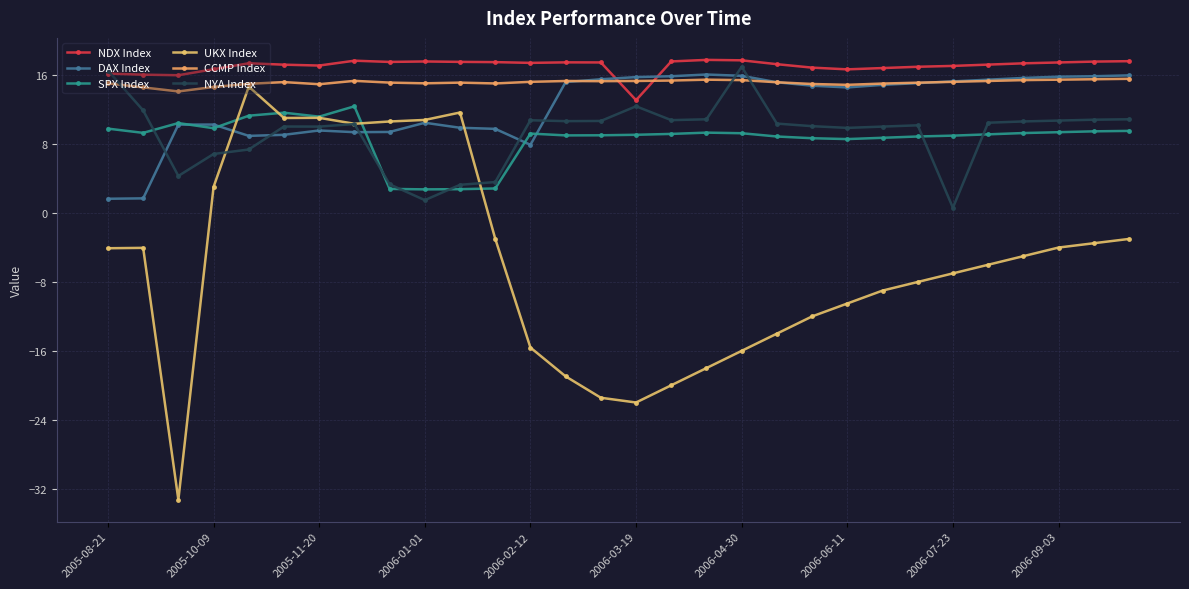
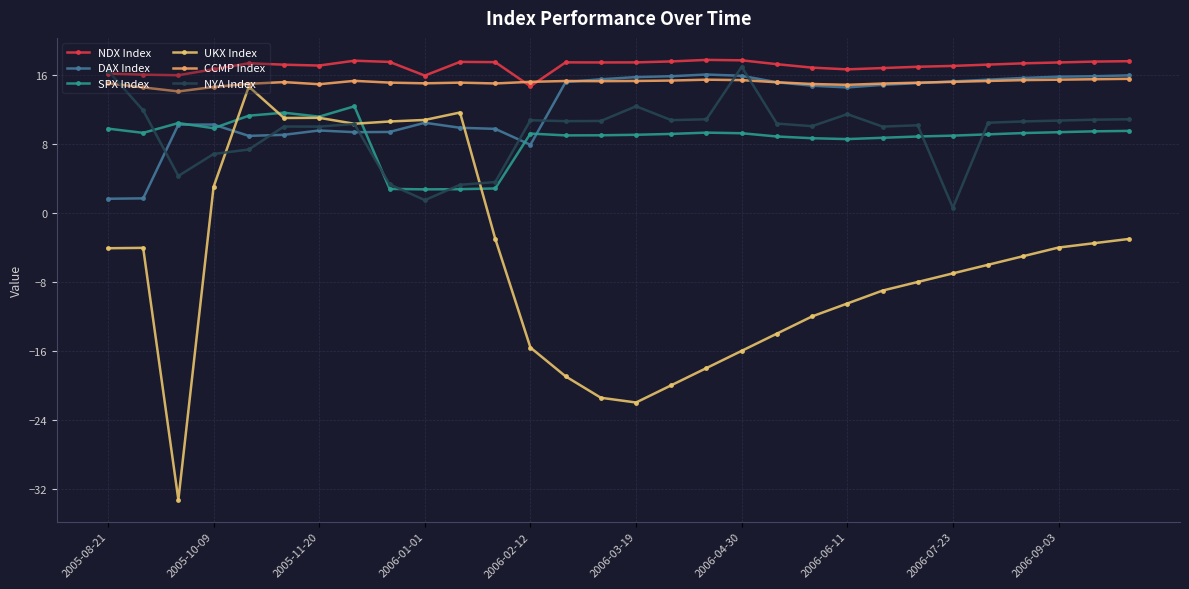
NDX Index, 2006-01-01: 18 -> 16
NDX Index, 2006-02-12: 17 -> 15
NDX Index, 2006-03-19: 13 -> 18
NYA Index, 2006-06-11: 10 -> 12
